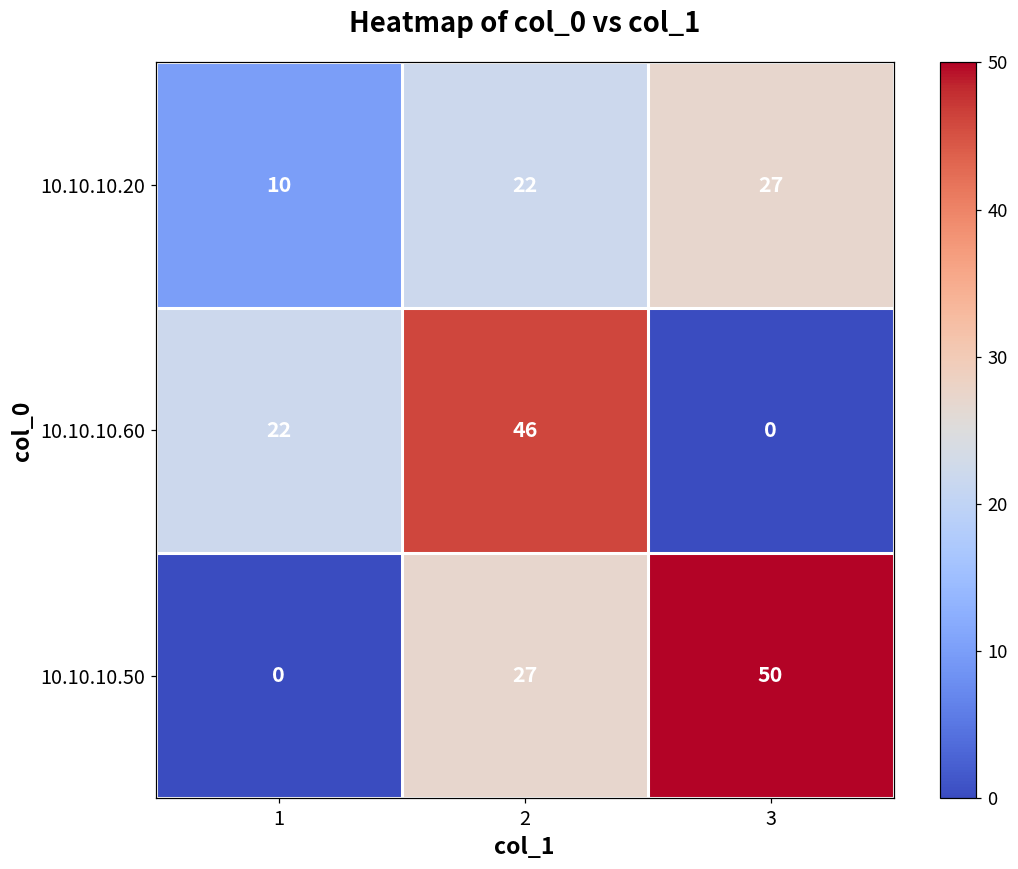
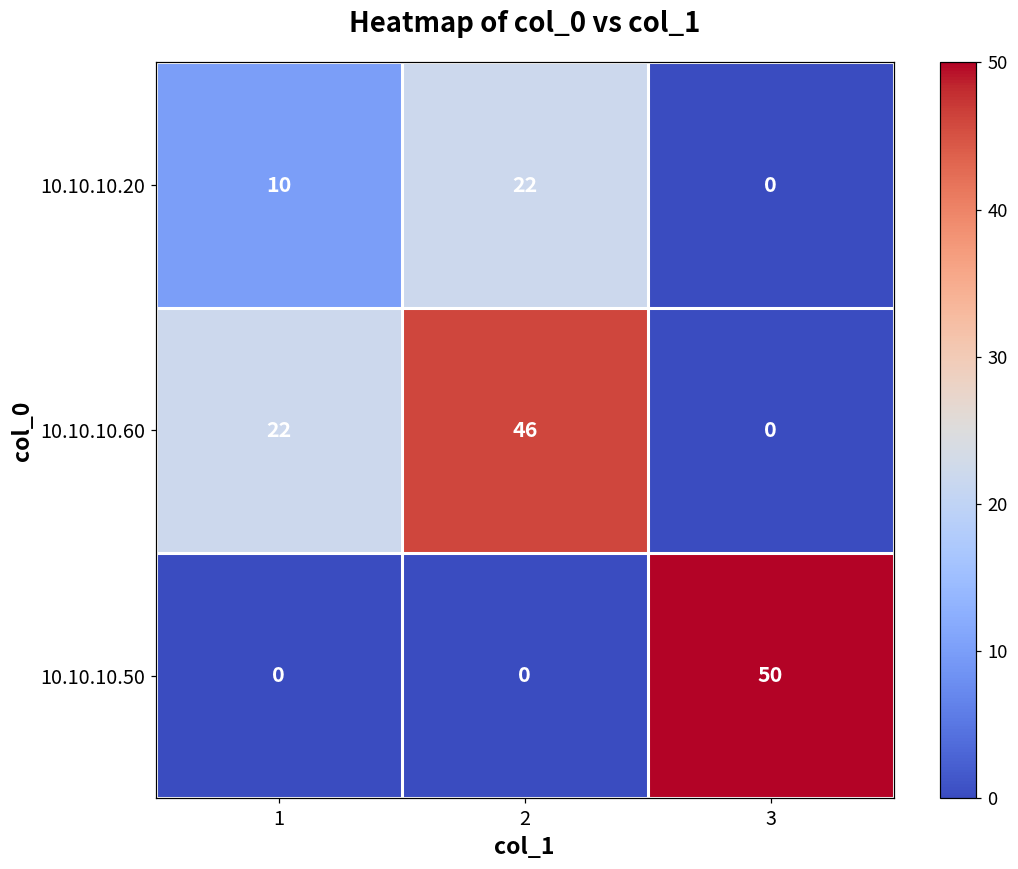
10.10.10.20, 3: 27 -> 0
10.10.10.50, 2: 27 -> 0
